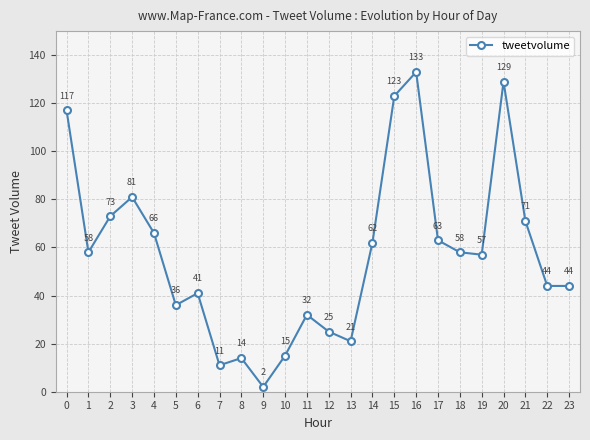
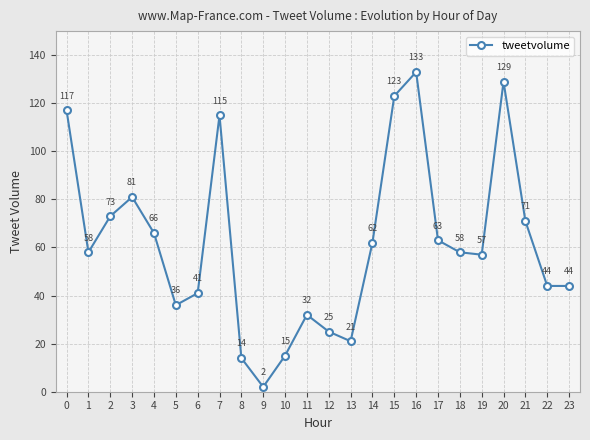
7: 11 -> 115
